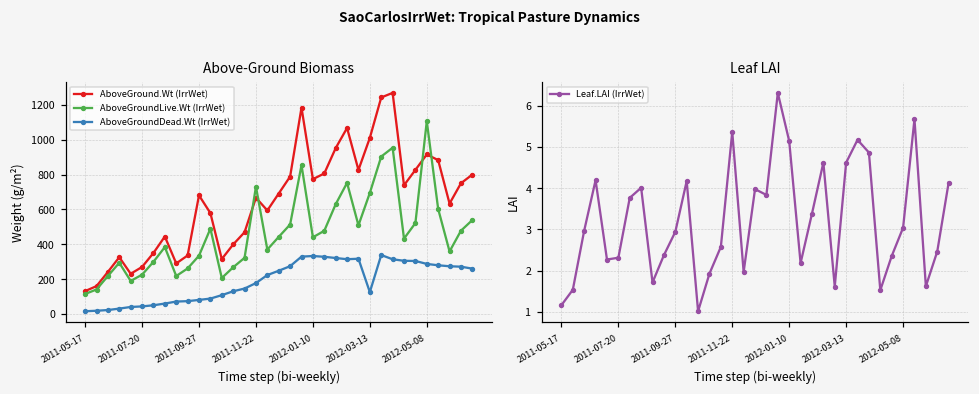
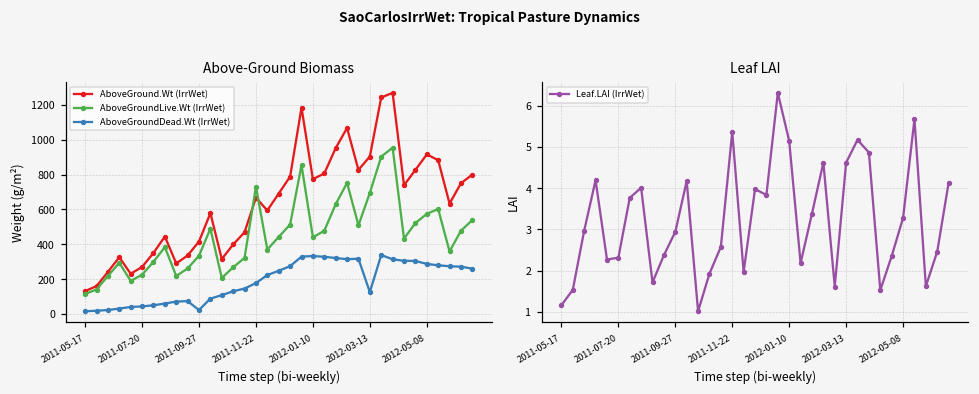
Above-Ground Biomass, AboveGround.Wt (IrrWet), 2011-09-27: 680 -> 420
Above-Ground Biomass, AboveGroundDead.Wt (IrrWet), 2011-09-27: 80 -> 20
Above-Ground Biomass, AboveGround.Wt (IrrWet), 2012-03-13: 1010 -> 900
Above-Ground Biomass, AboveGroundLive.Wt (IrrWet), 2012-05-08: 1110 -> 570
Leaf LAI, 2012-05-08: 3.0 -> 3.3
